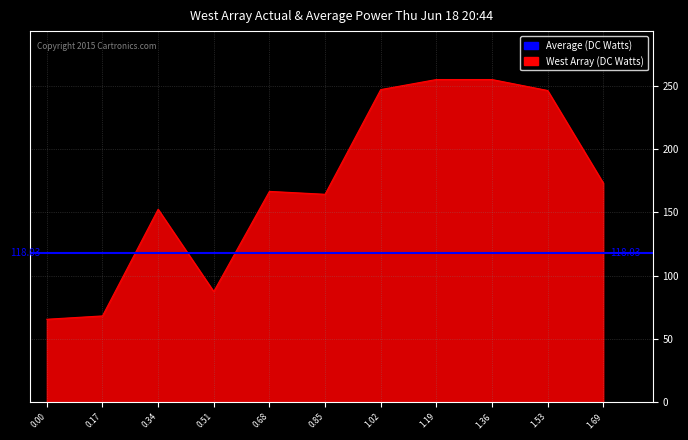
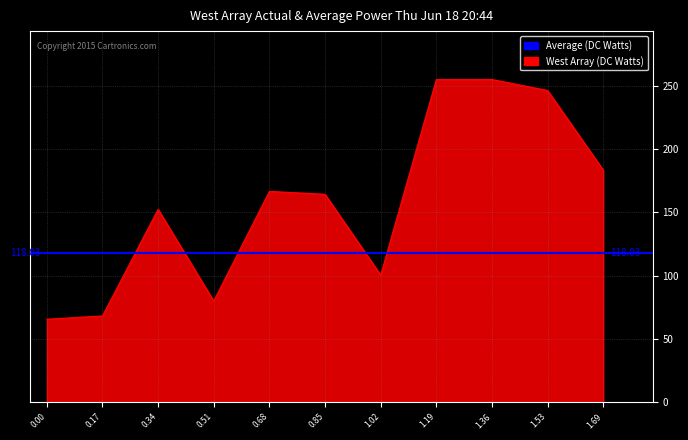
0.51: 88 -> 80
1.02: 247 -> 101
1.69: 173 -> 183
